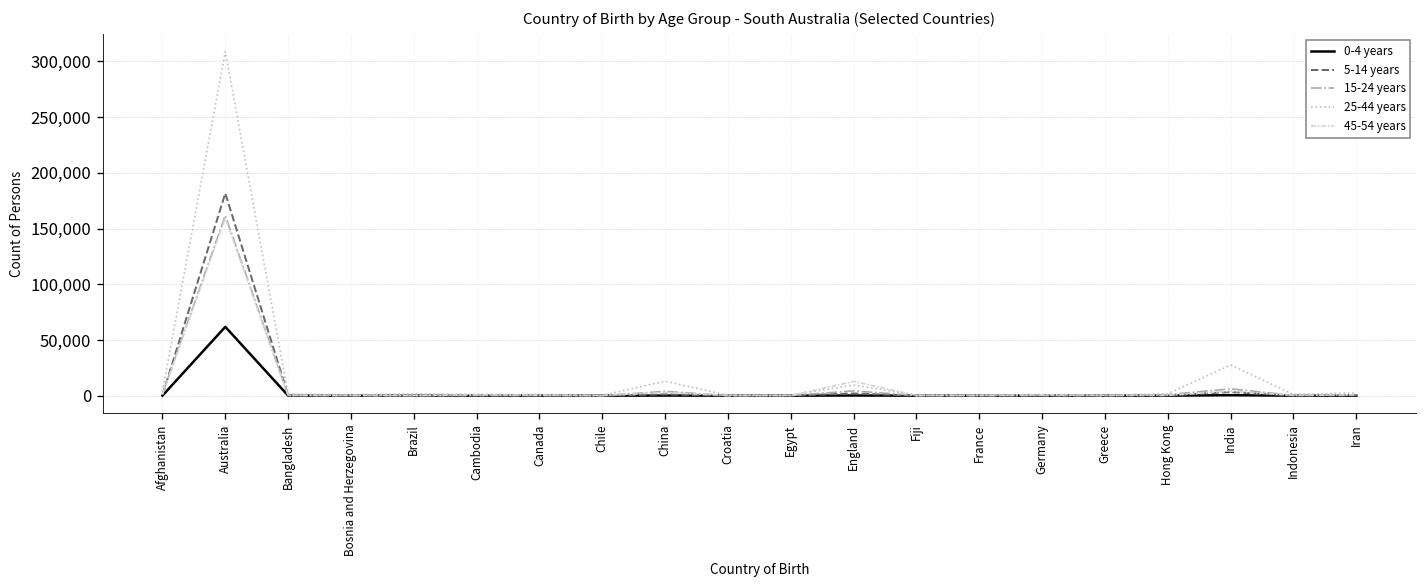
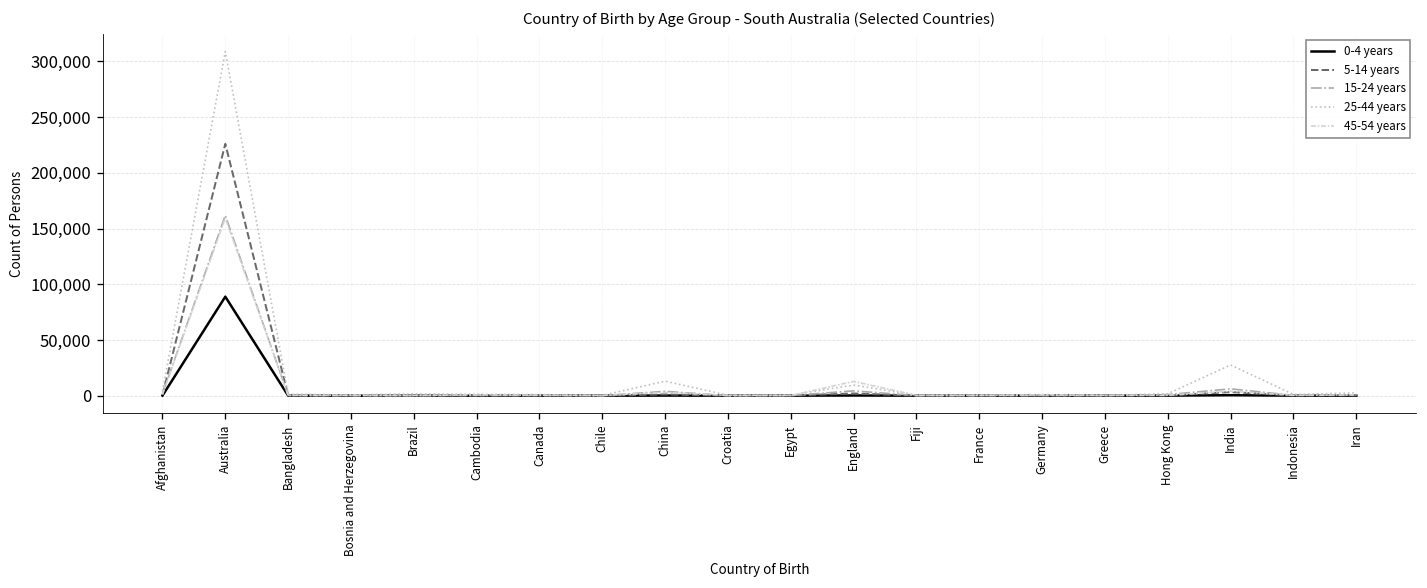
0-4 years, Australia: 60,000 -> 90,000
5-14 years, Australia: 180,000 -> 230,000
